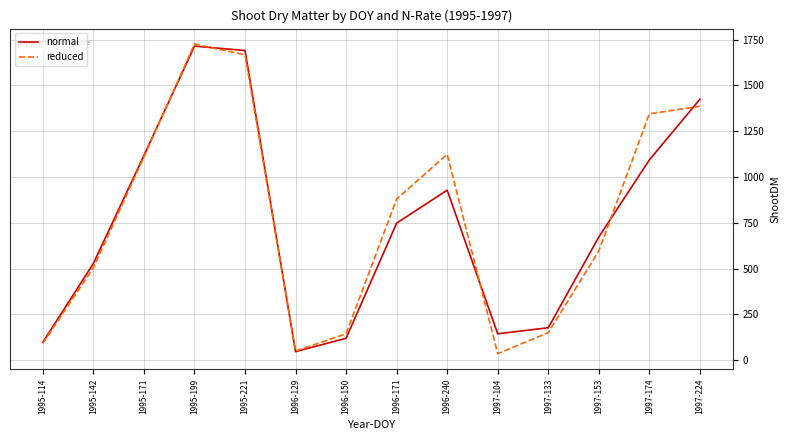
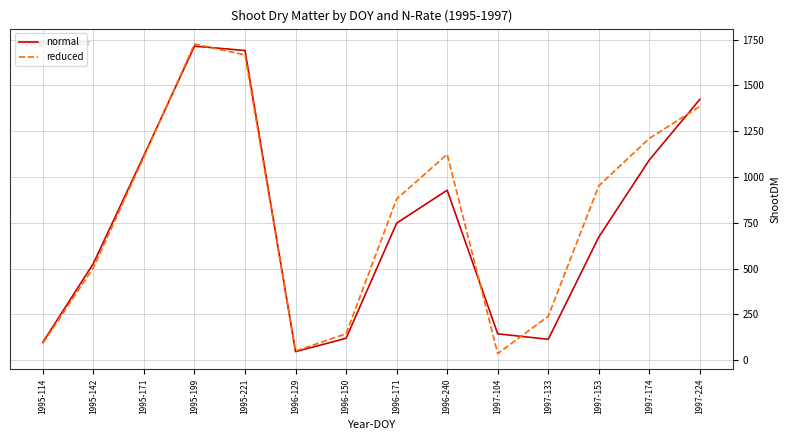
normal, 1997-133: 180 -> 110
reduced, 1997-133: 150 -> 240
reduced, 1997-153: 600 -> 950
reduced, 1997-174: 1350 -> 1210
